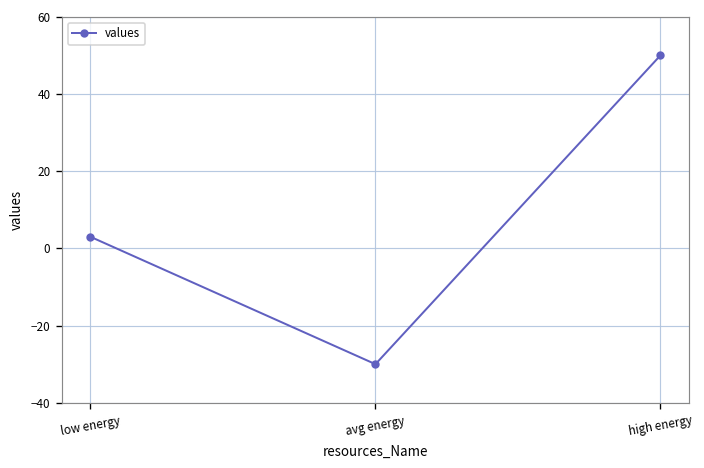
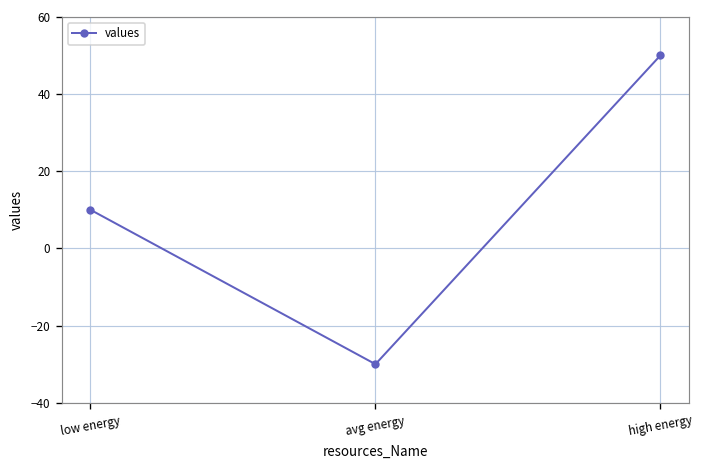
low energy: 3 -> 10
